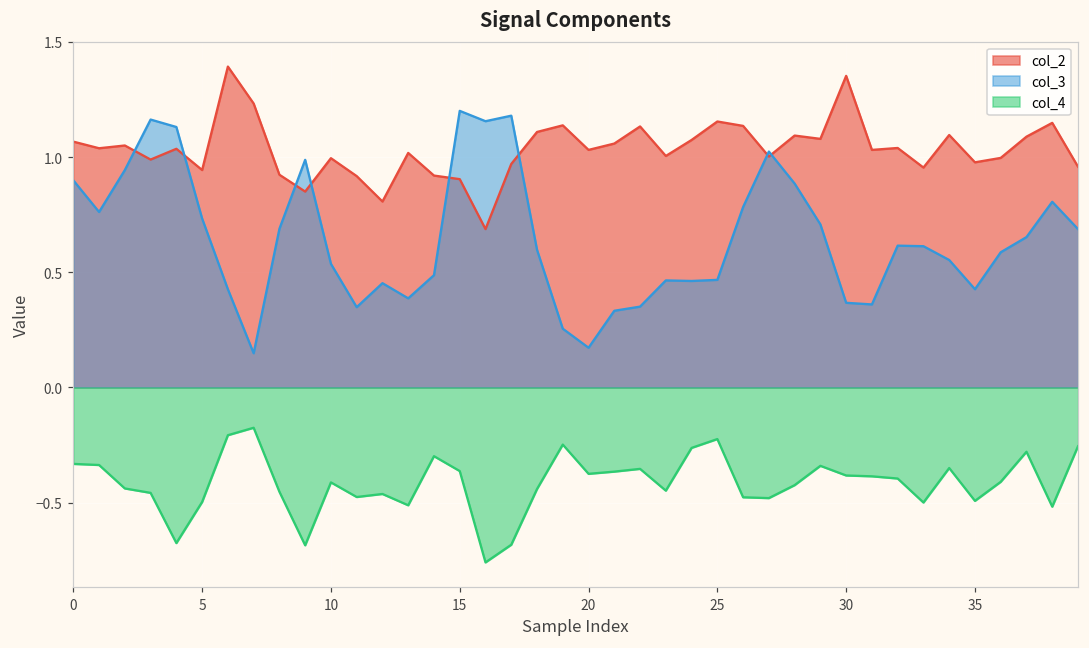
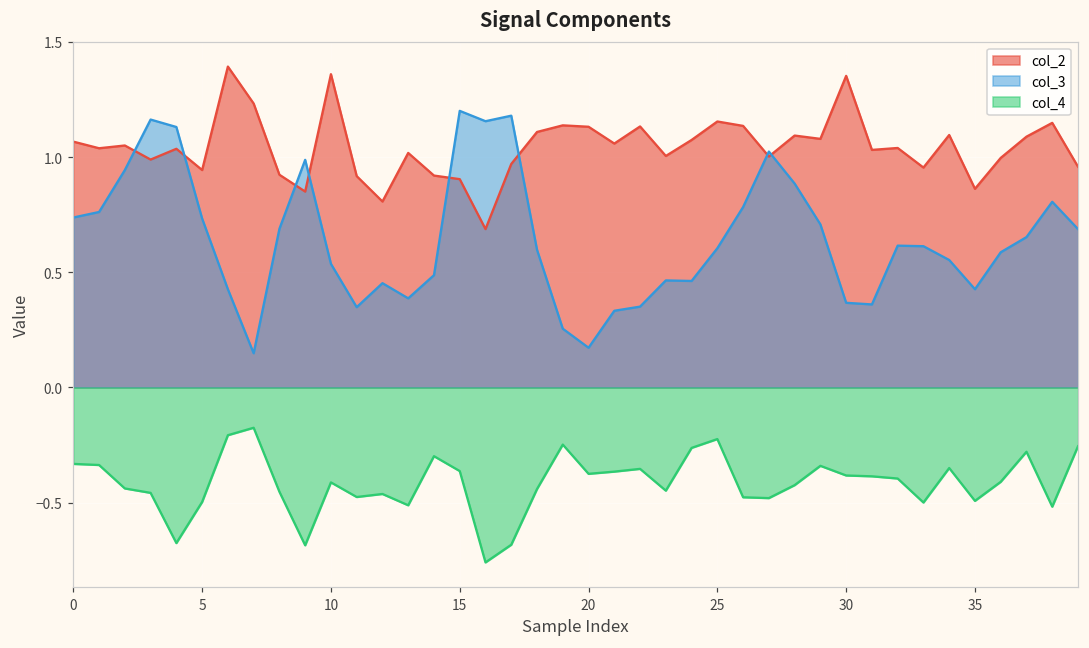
col_3, 0: 0.90 -> 0.74
col_2, 10: 1.00 -> 1.36
col_2, 20: 1.03 -> 1.13
col_3, 25: 0.47 -> 0.60
col_2, 35: 0.98 -> 0.86
